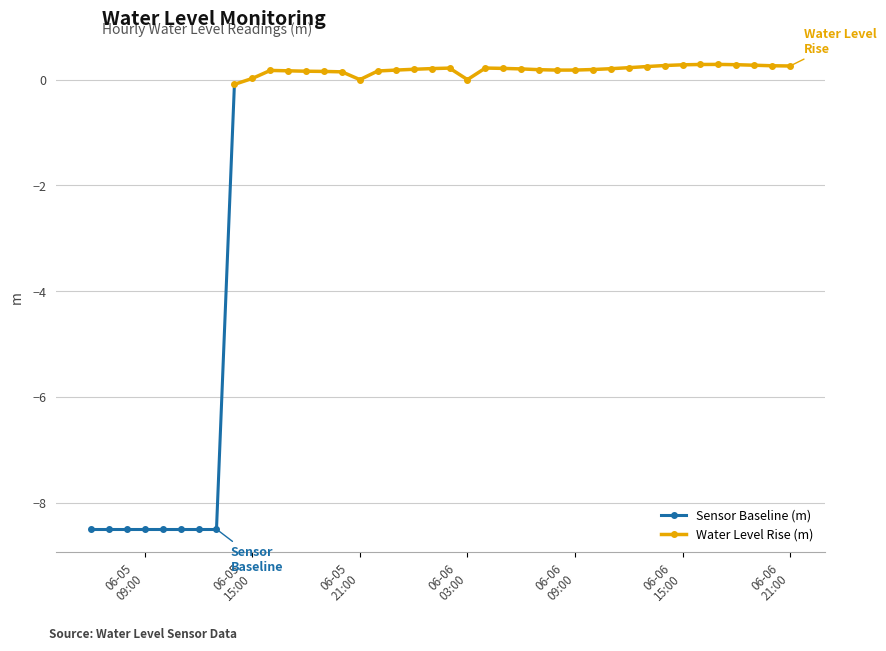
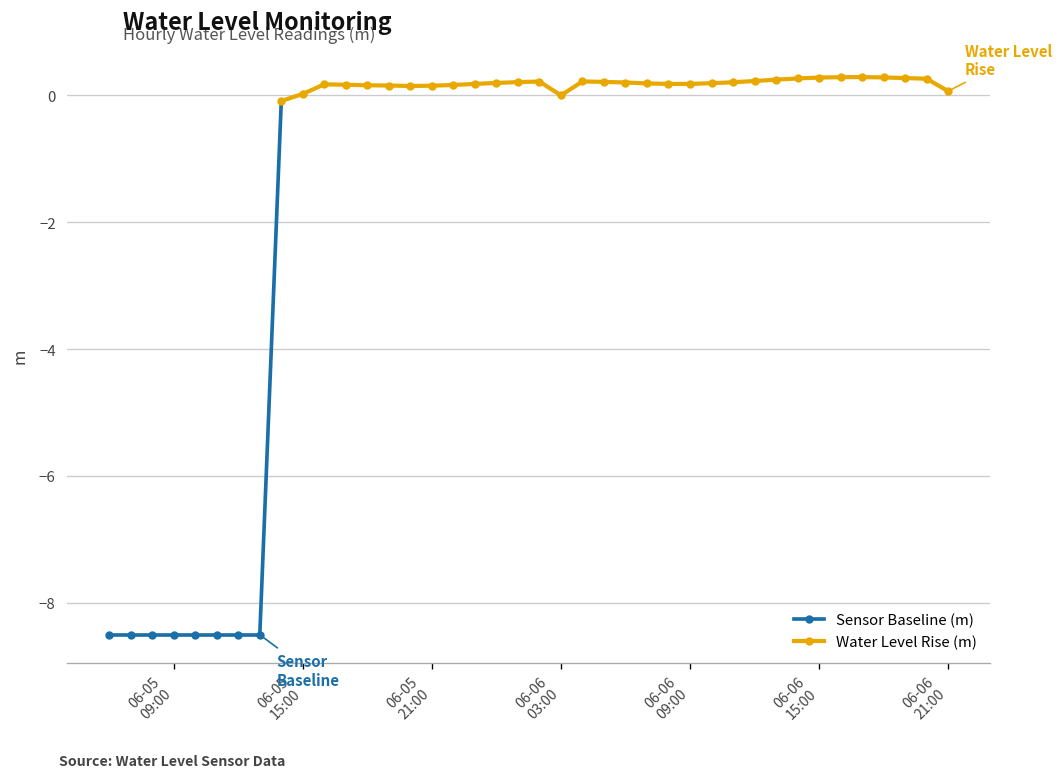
Water Level Rise (m), 06-05 21:00: 0.0 -> 0.2
Water Level Rise (m), 06-06 21:00: 0.3 -> 0.1
